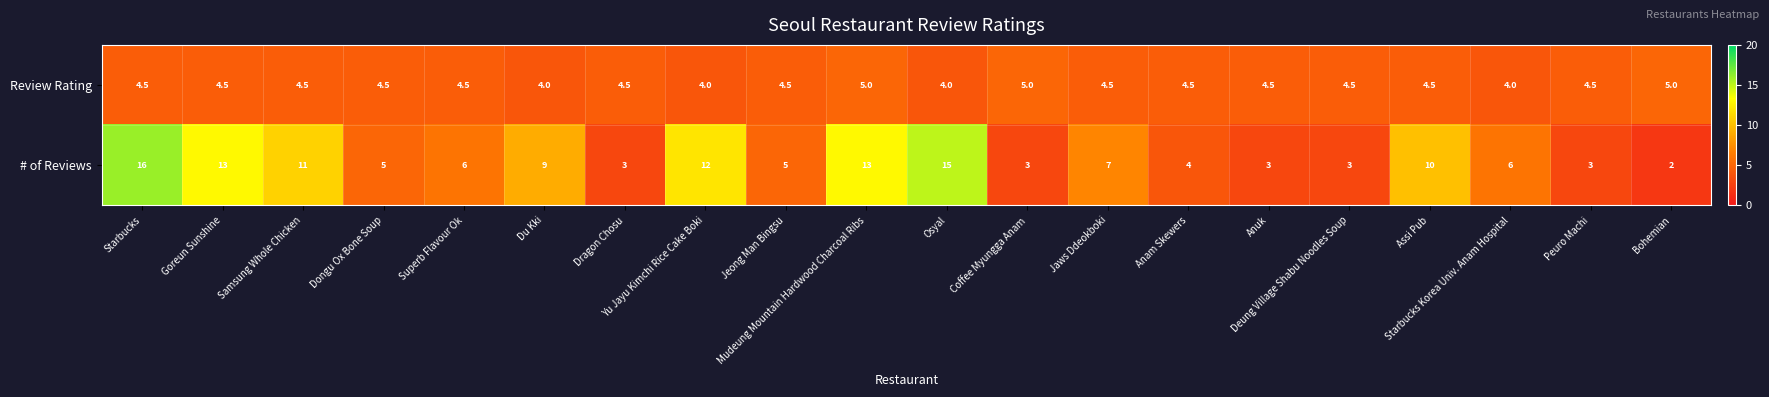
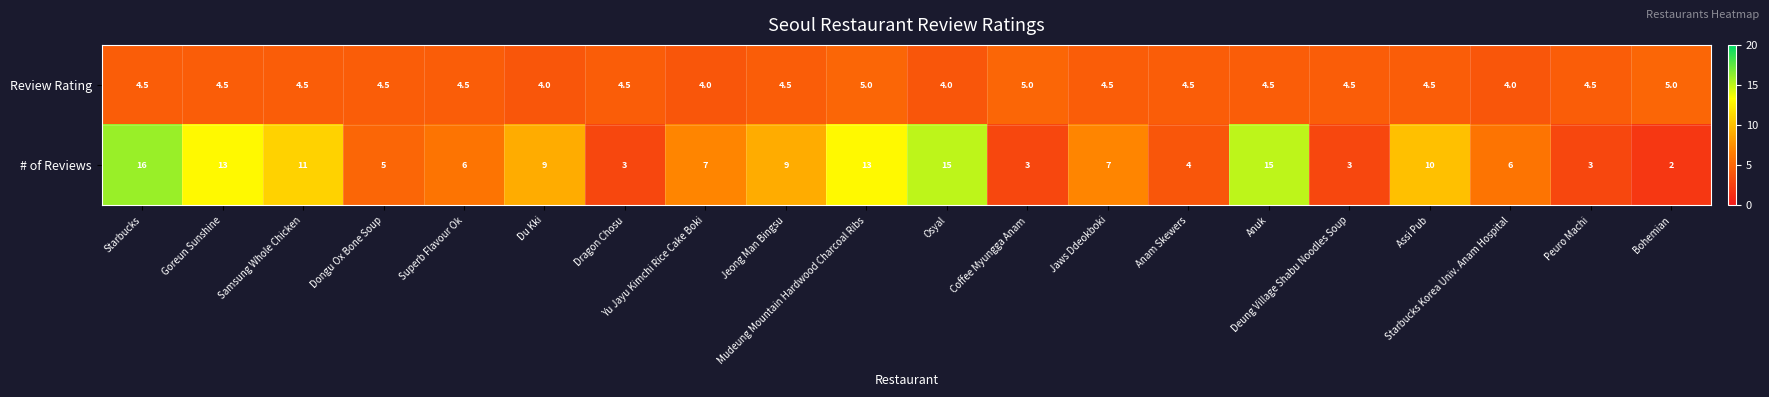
# of Reviews, Yu Jayu Kimchi Rice Cake Boki: 12 -> 7
# of Reviews, Jeong Man Bingsu: 5 -> 9
# of Reviews, Anuk: 3 -> 15
